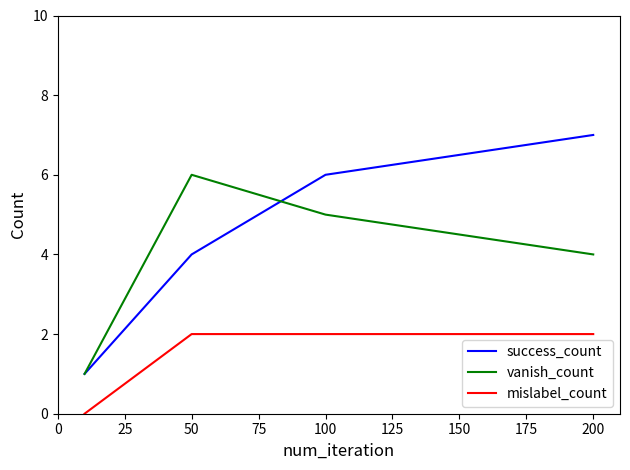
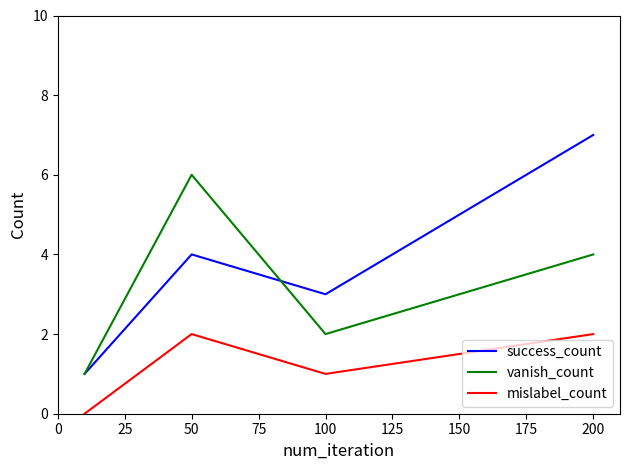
success_count, 100: 6 -> 3
vanish_count, 100: 5 -> 2
mislabel_count, 100: 2 -> 1
